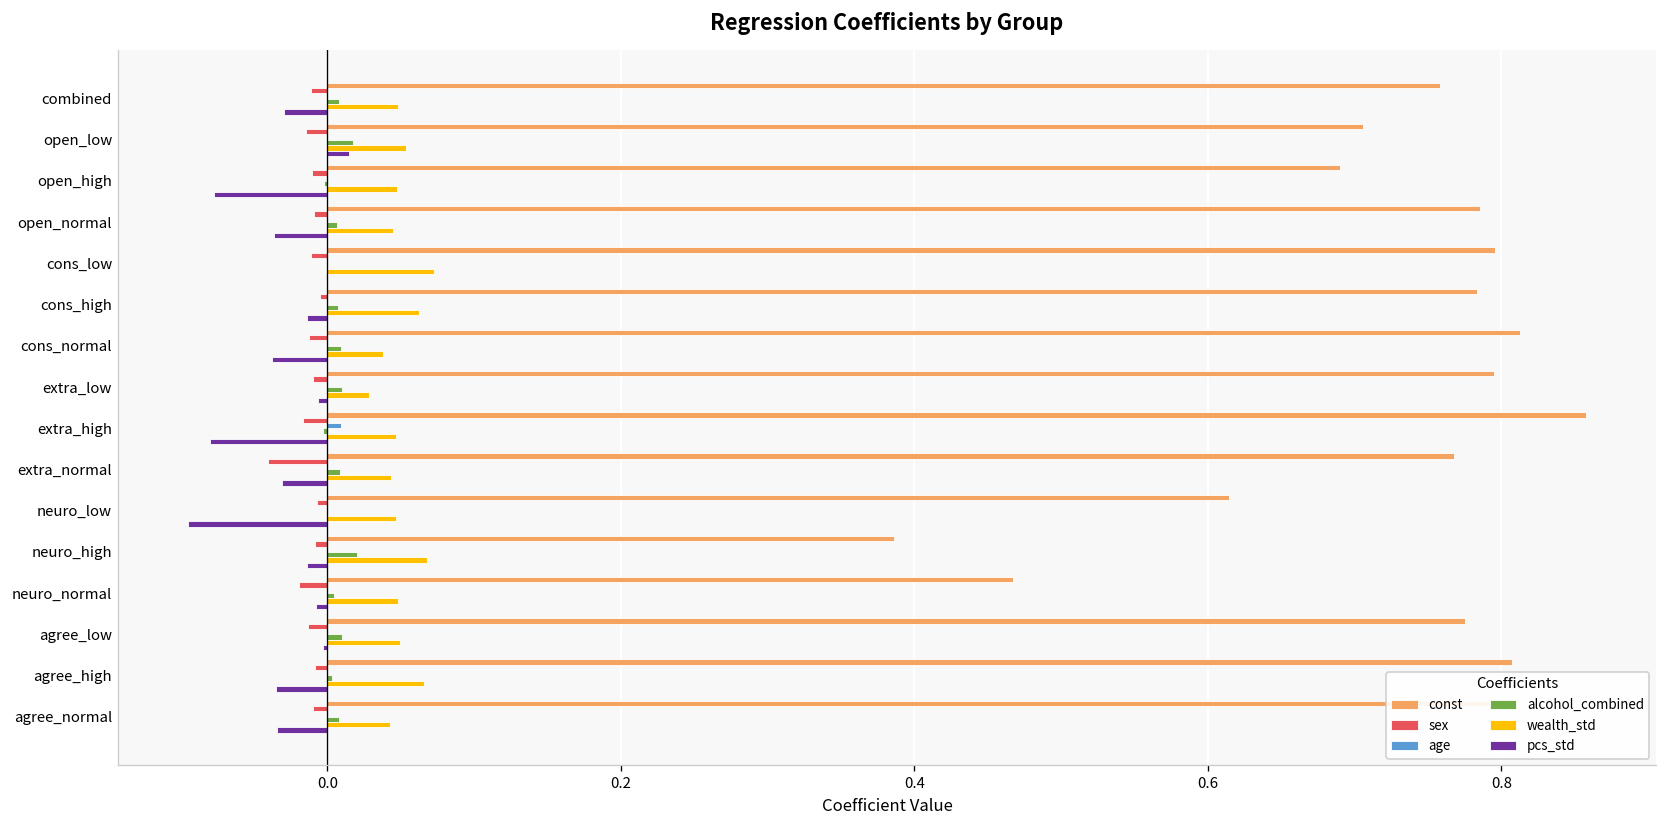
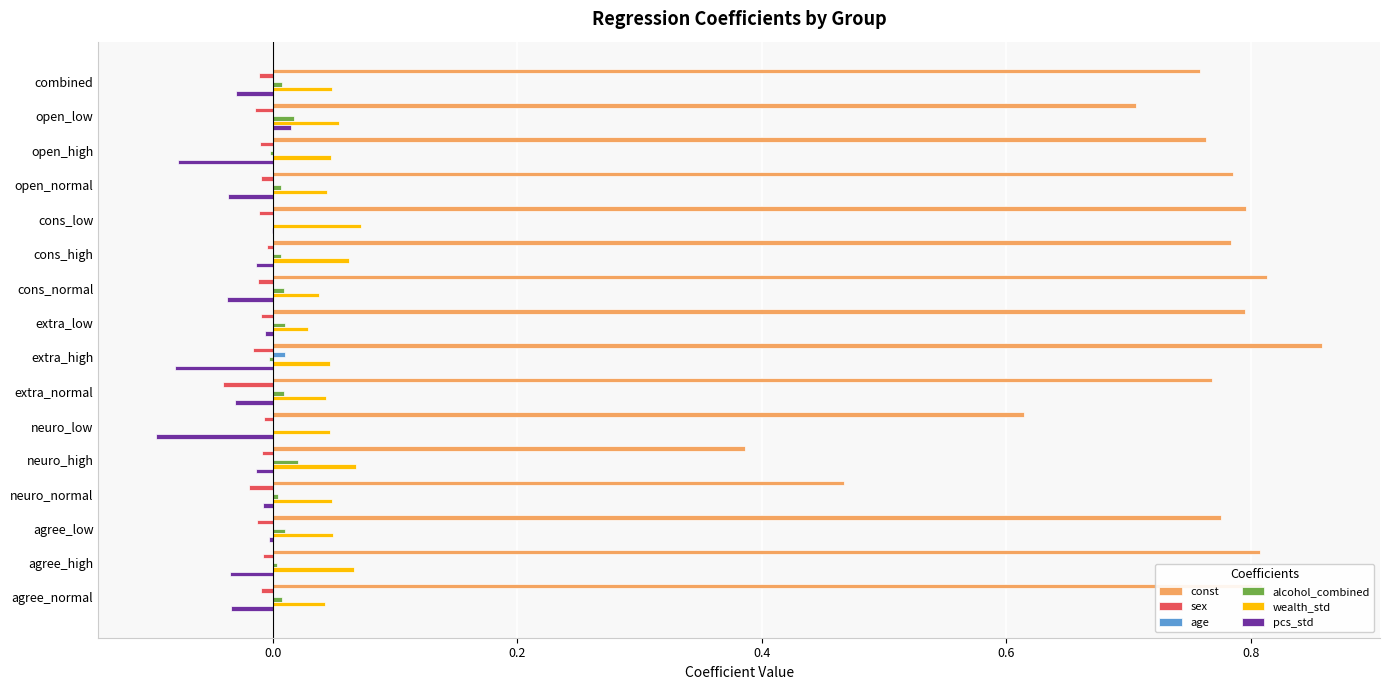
const, open_high: 0.690 -> 0.763
